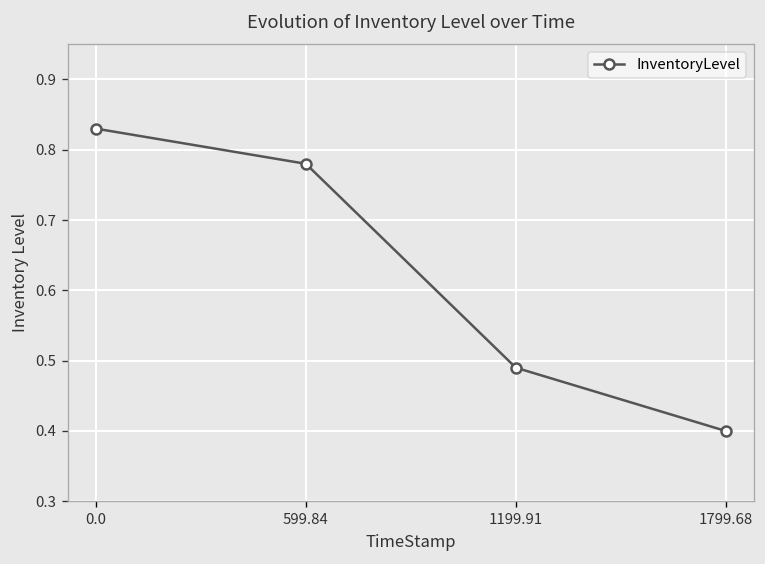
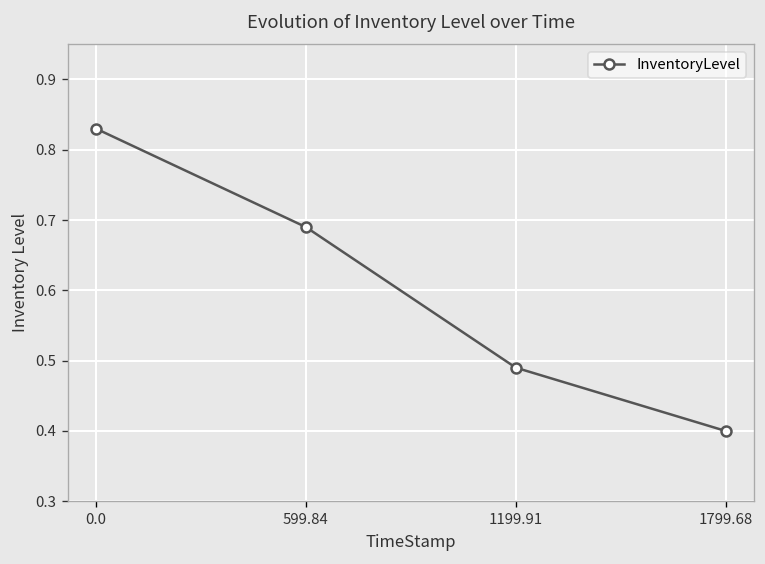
599.84: 0.78 -> 0.69
